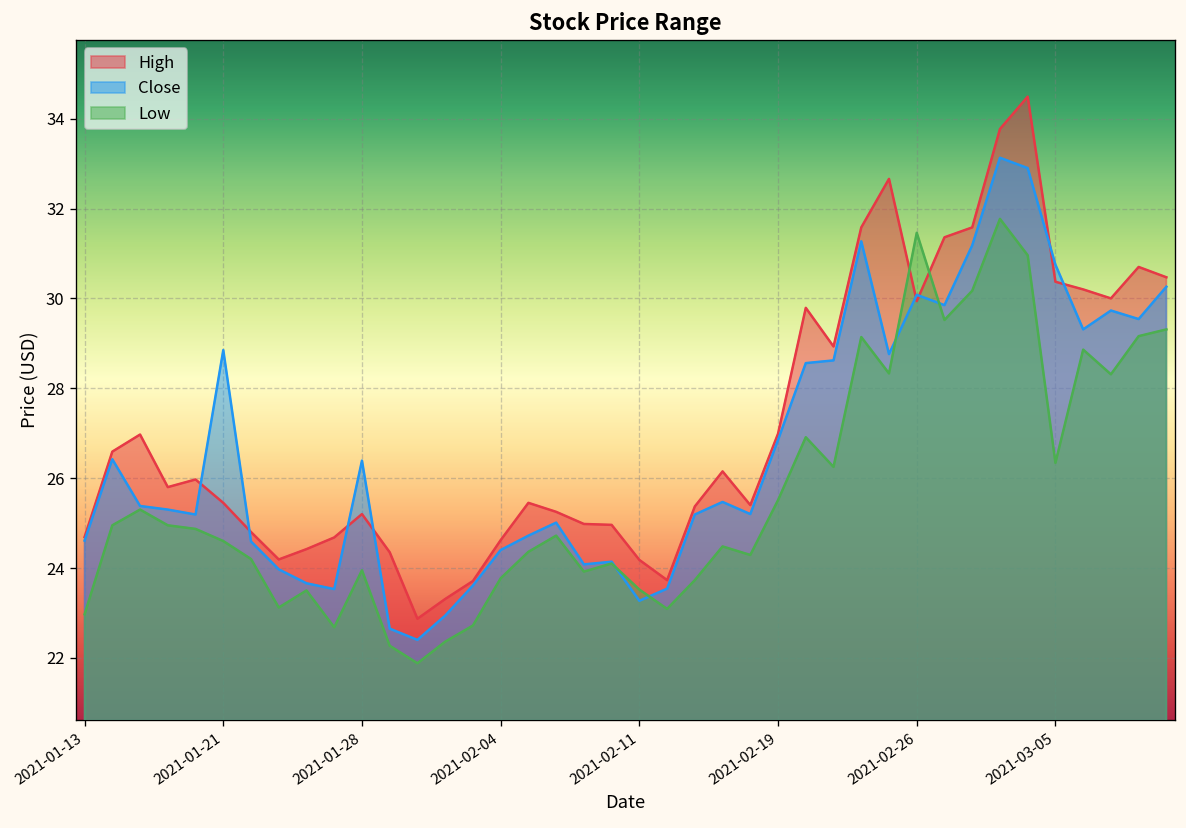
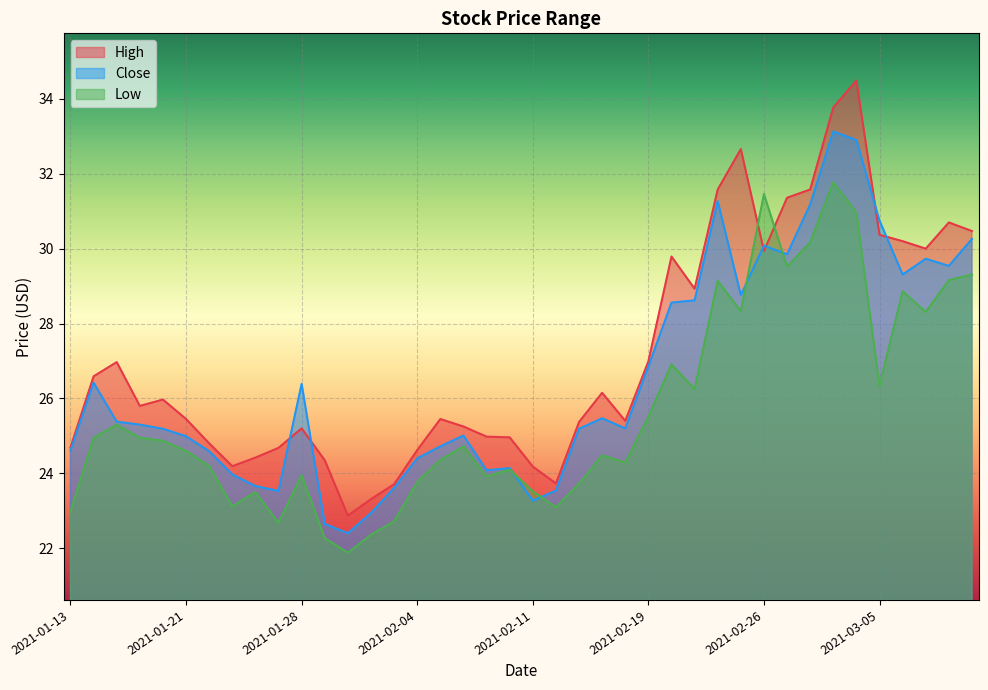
Close, 2021-01-21: 28.9 -> 25.0
